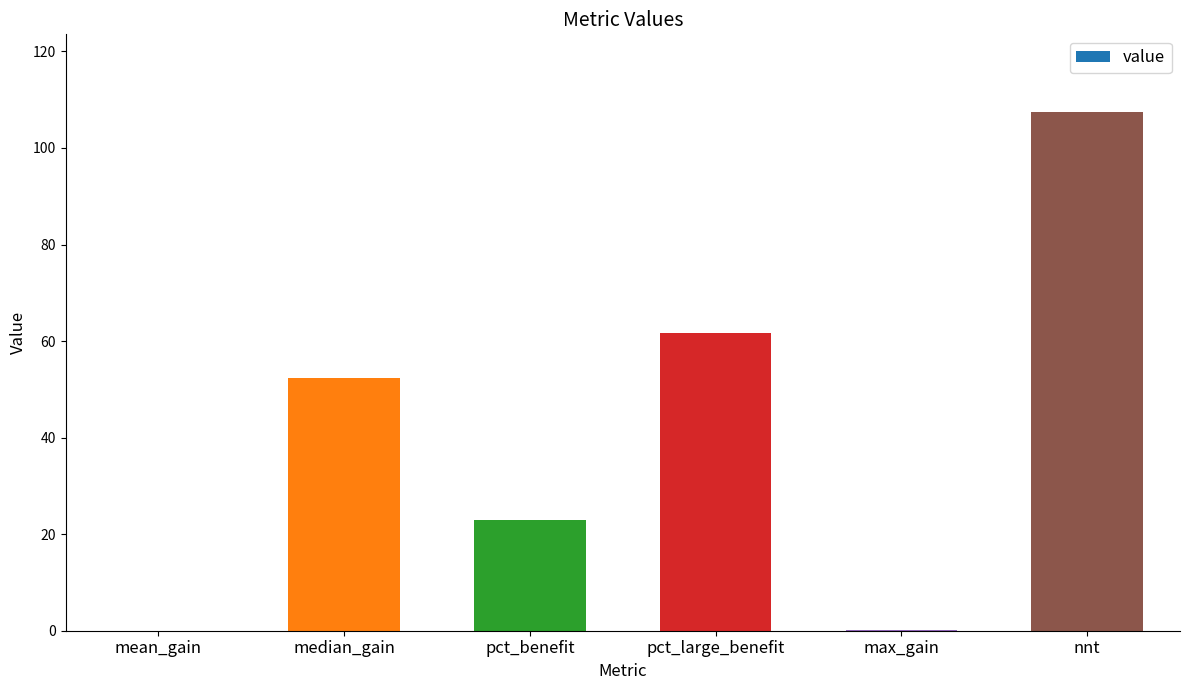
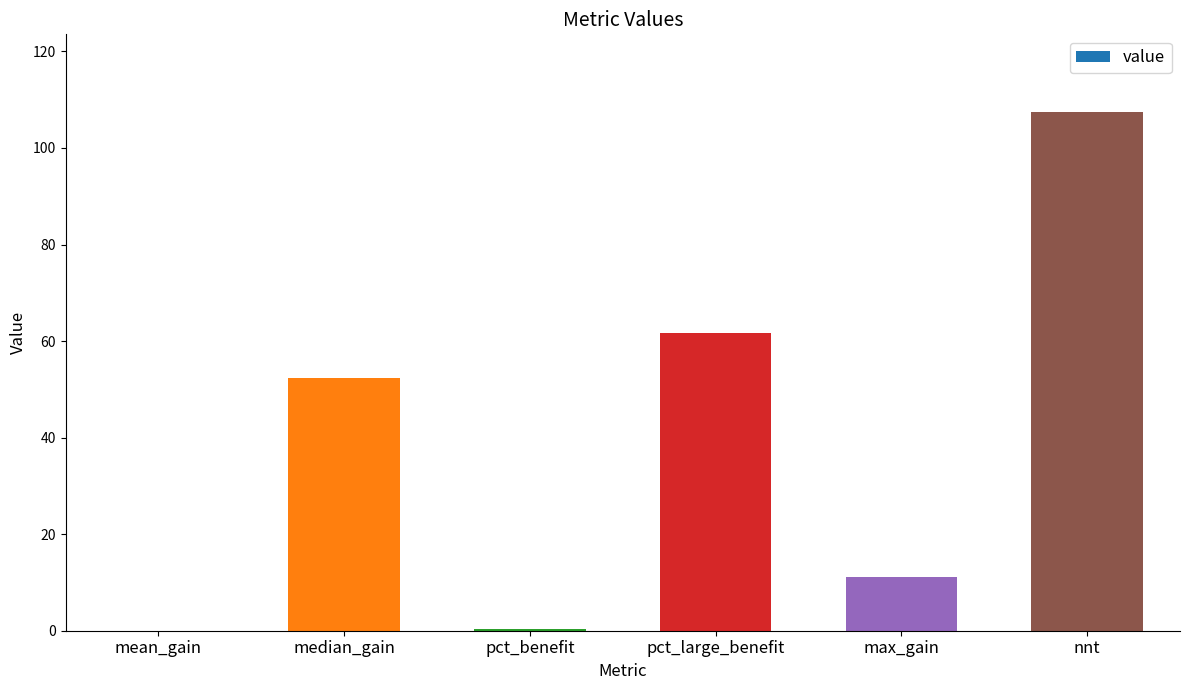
pct_benefit: 23 -> 0
max_gain: 0 -> 11
